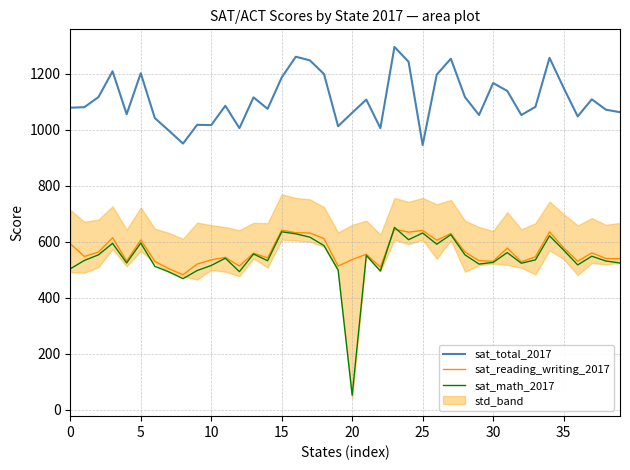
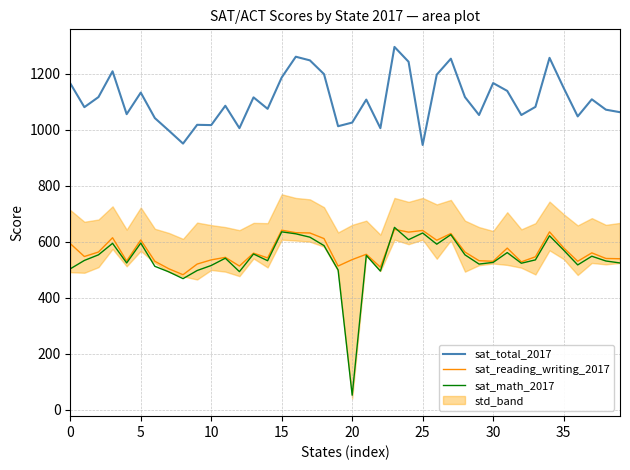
sat_total_2017, 0: 1080 -> 1170
sat_total_2017, 5: 1200 -> 1130
sat_total_2017, 20: 1060 -> 1030
